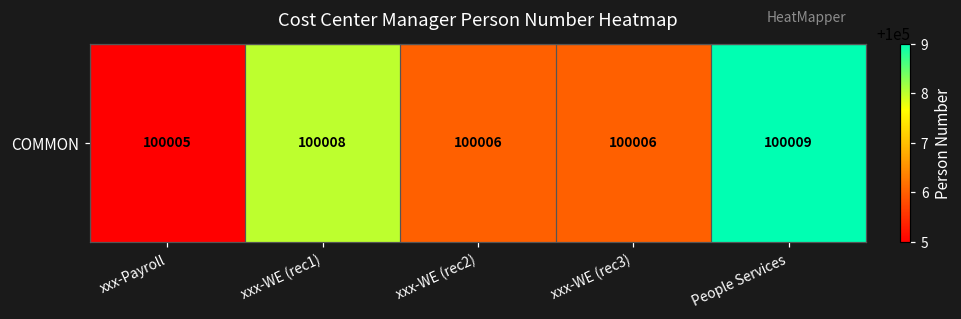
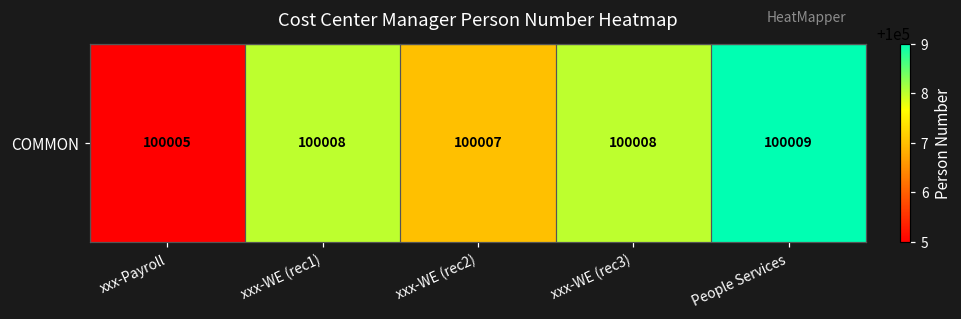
COMMON, xxx-WE (rec2): 100006 -> 100007
COMMON, xxx-WE (rec3): 100006 -> 100008
